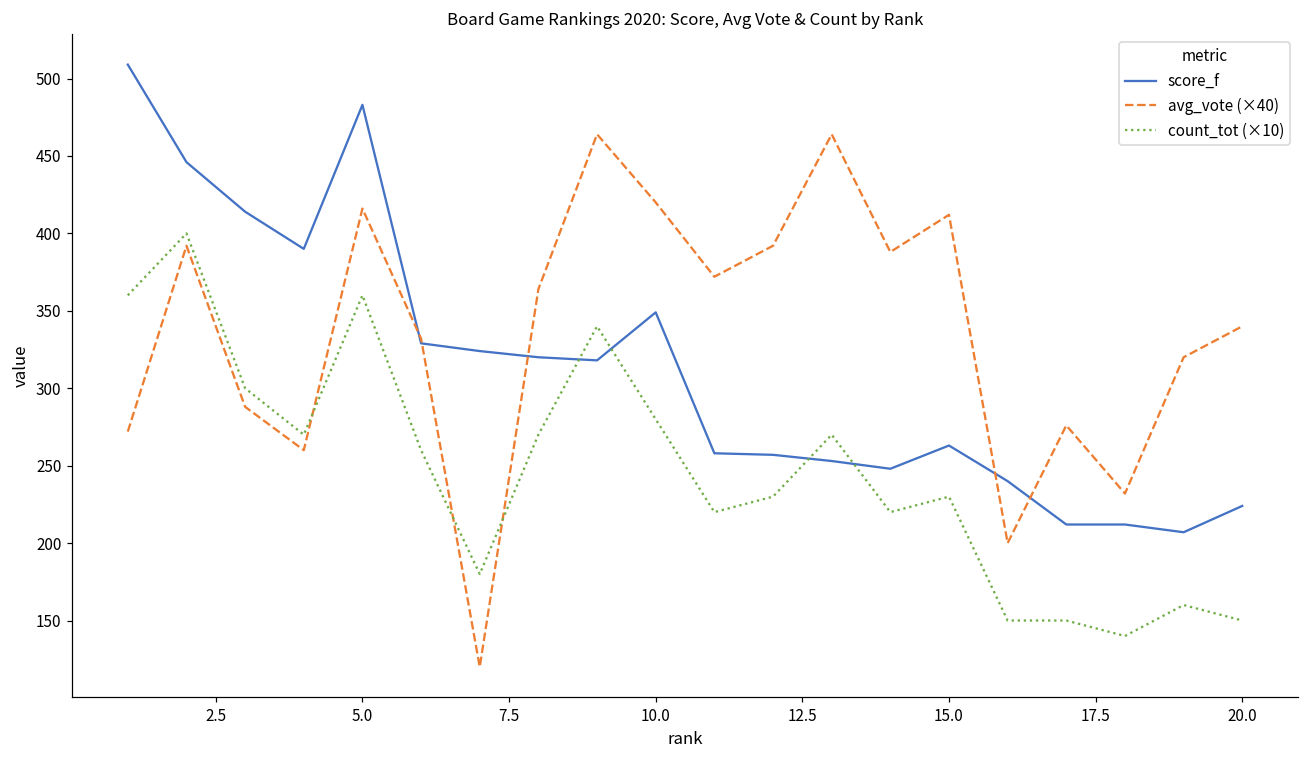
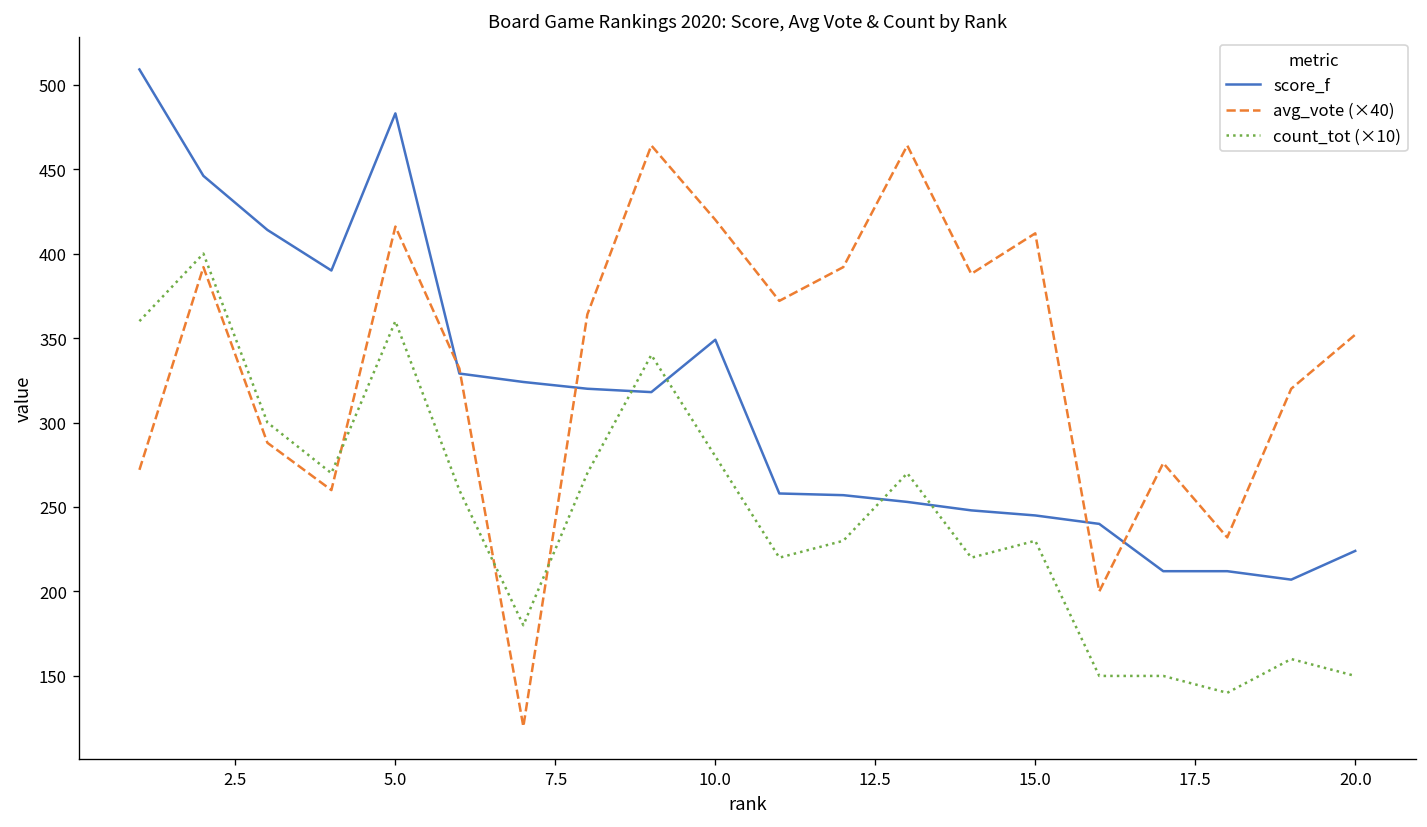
score_f, 15.0: 263 -> 245
avg_vote (×40), 20.0: 340 -> 352
